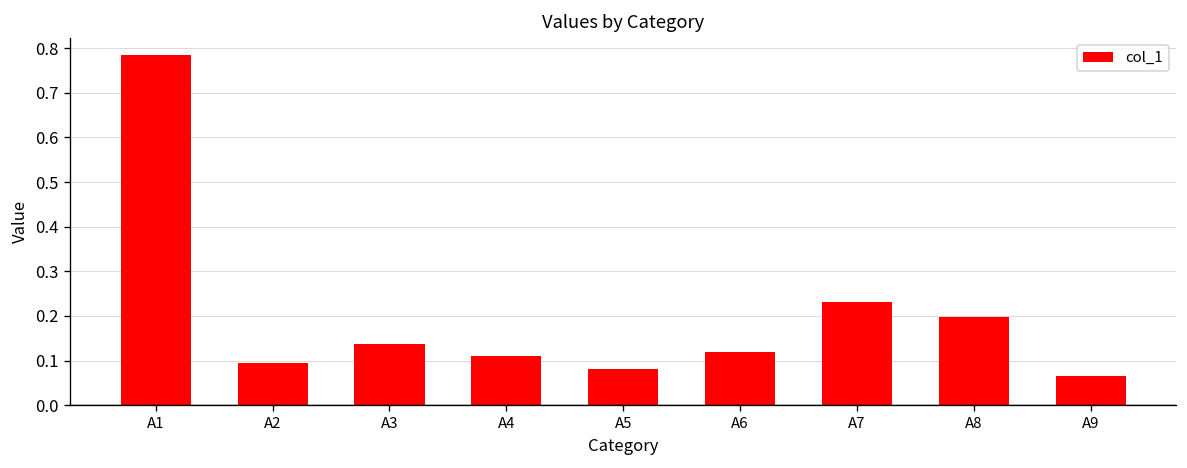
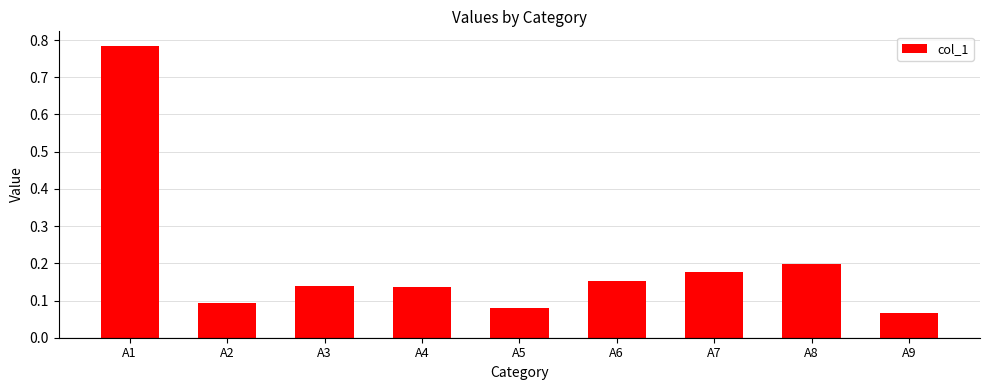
A4: 0.11 -> 0.14
A6: 0.12 -> 0.15
A7: 0.23 -> 0.18
